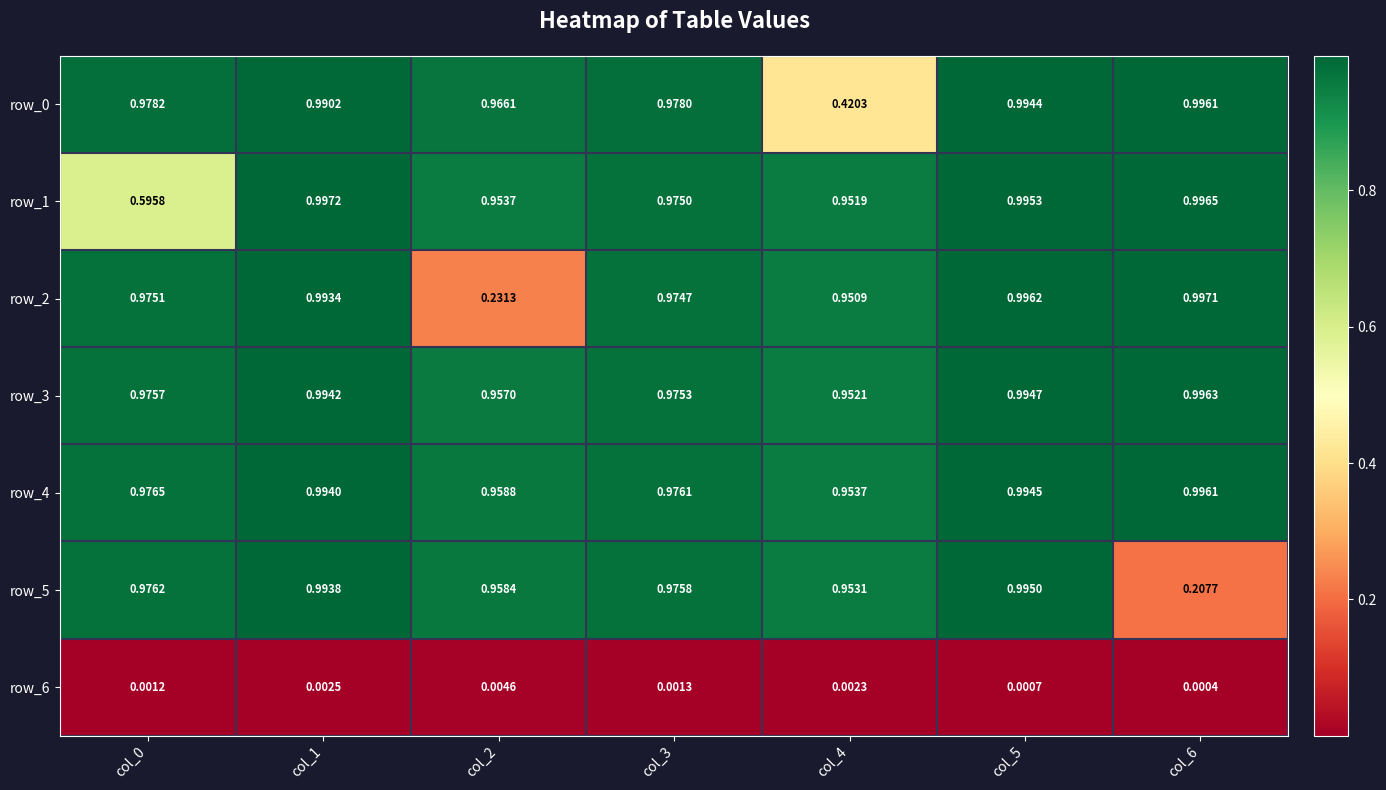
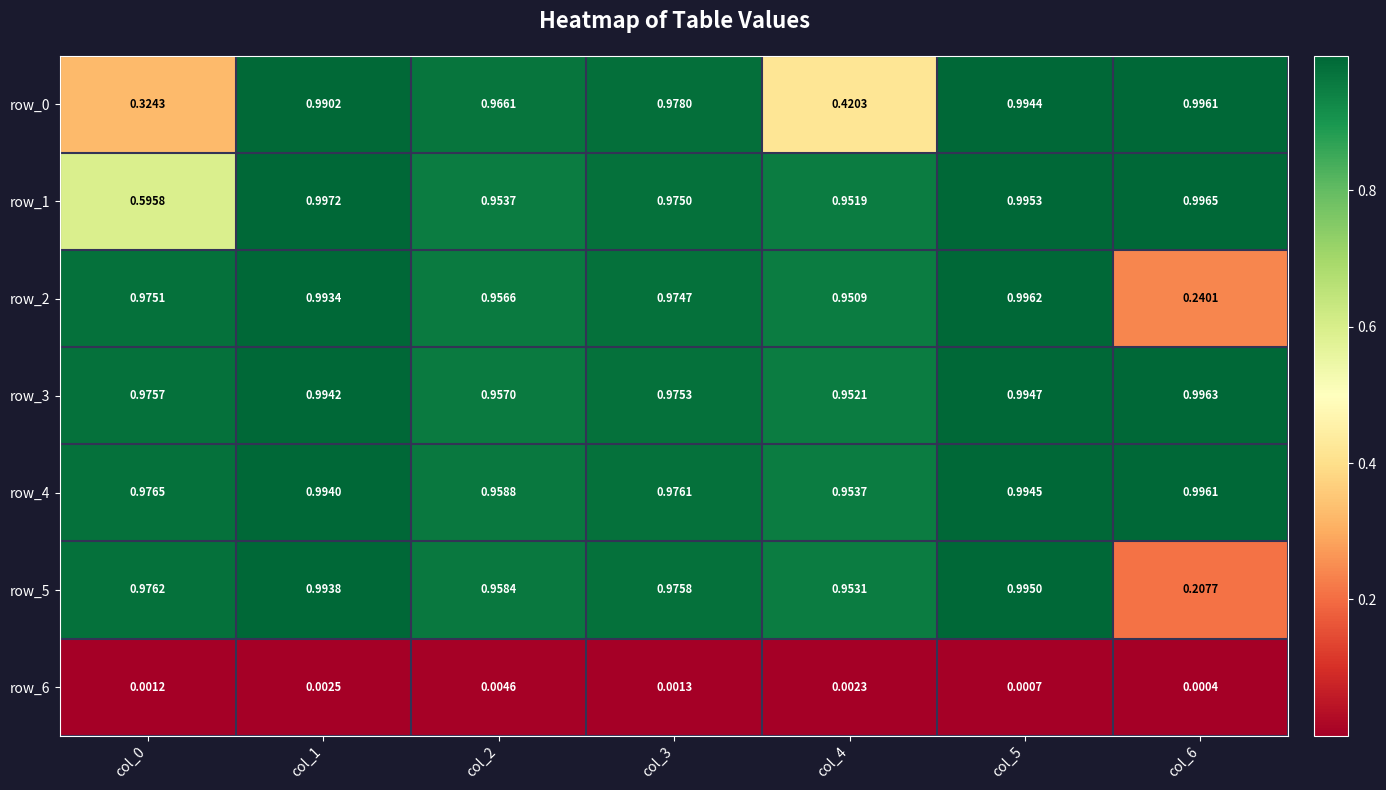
row_0, col_0: 0.9782 -> 0.3243
row_2, col_2: 0.2313 -> 0.9566
row_2, col_6: 0.9971 -> 0.2401
